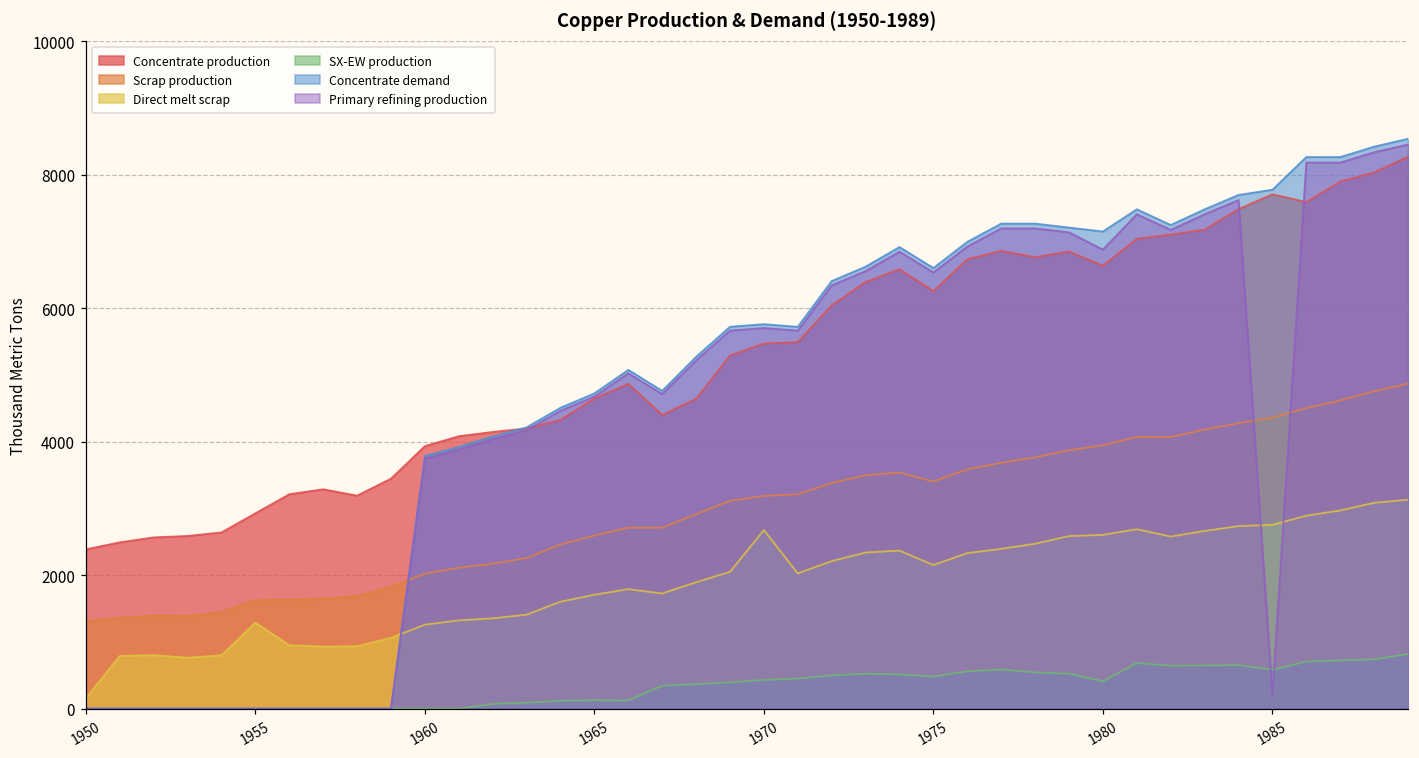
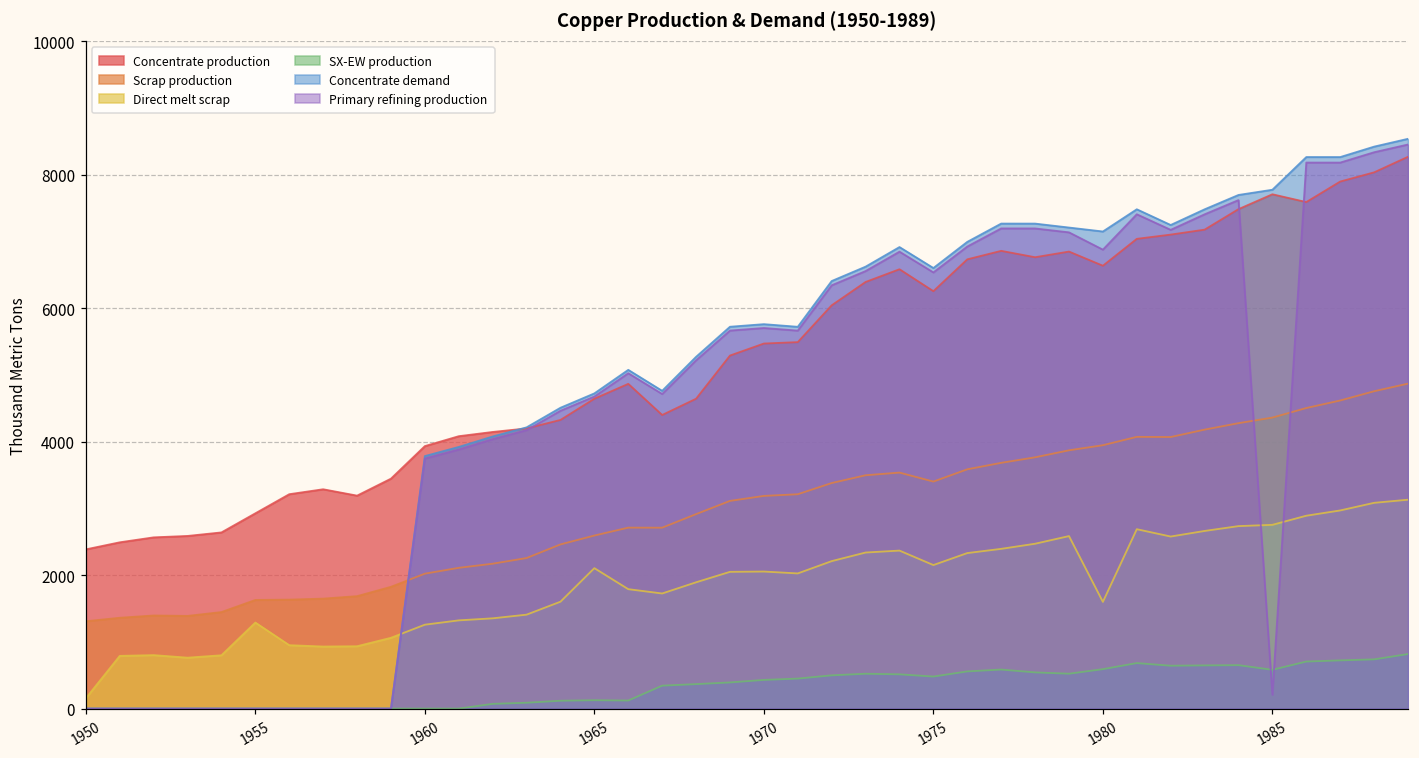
Direct melt scrap, 1965: 1700 -> 2100
Direct melt scrap, 1970: 2700 -> 2100
Direct melt scrap, 1980: 2600 -> 1600
SX-EW production, 1980: 400 -> 600
